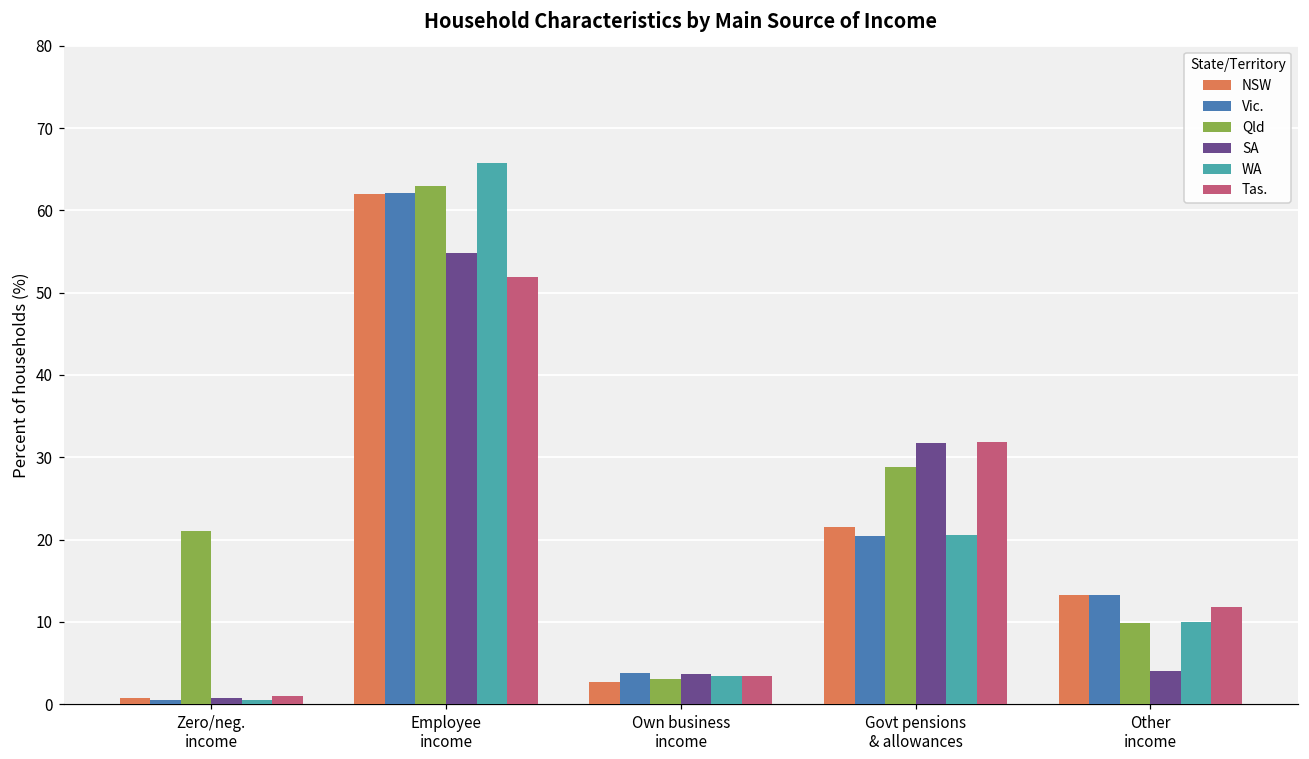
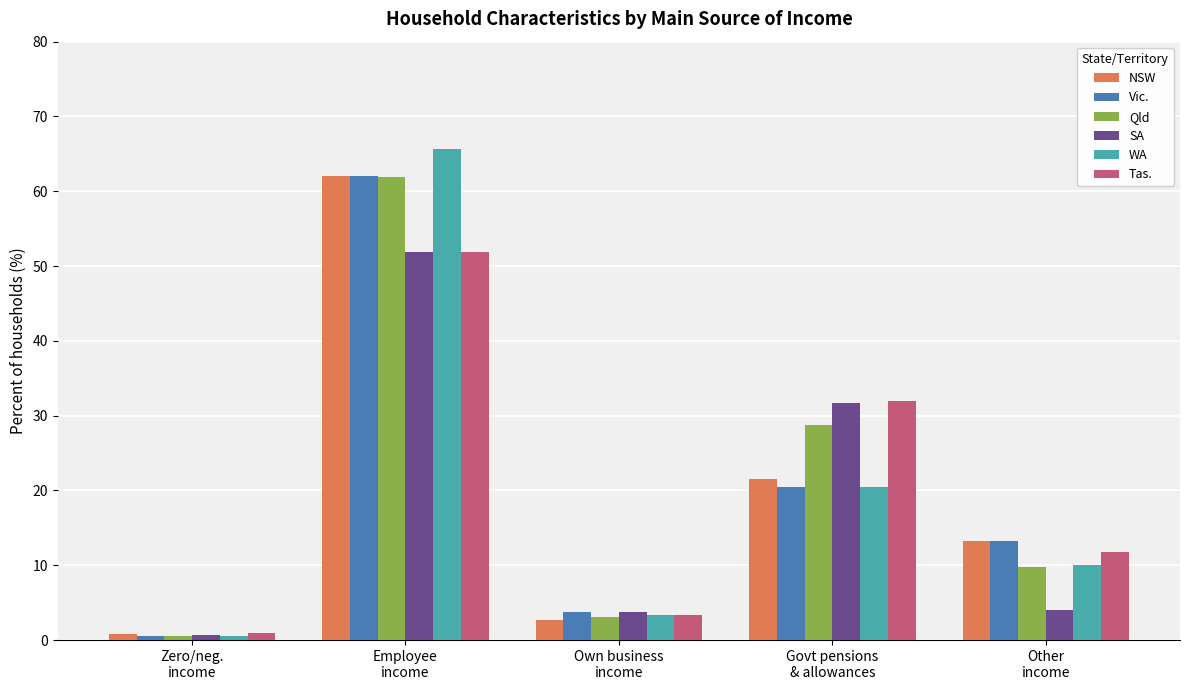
Qld, Zero/neg. income: 21 -> 1
Qld, Employee income: 63 -> 62
SA, Employee income: 55 -> 52
